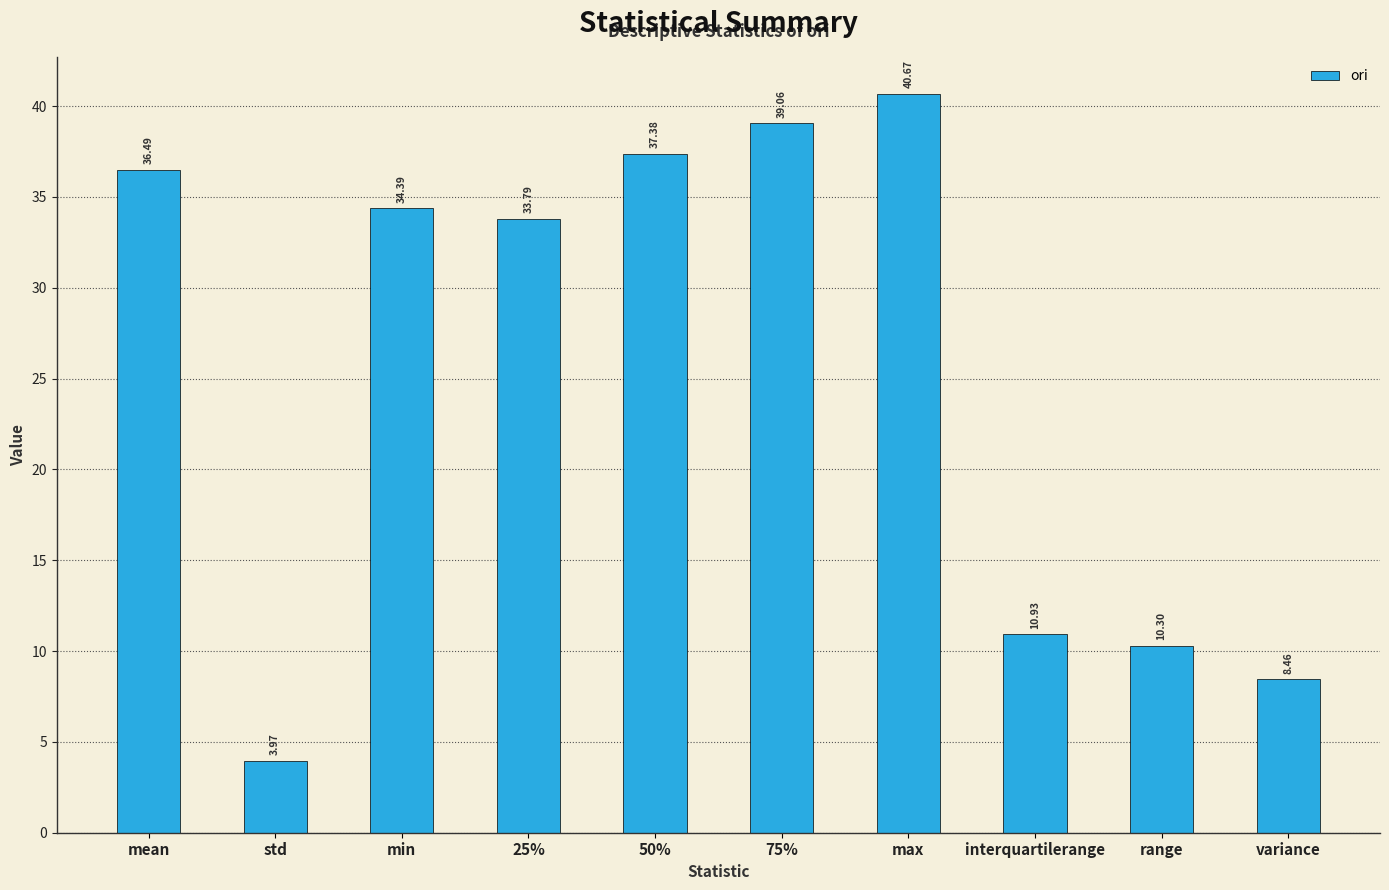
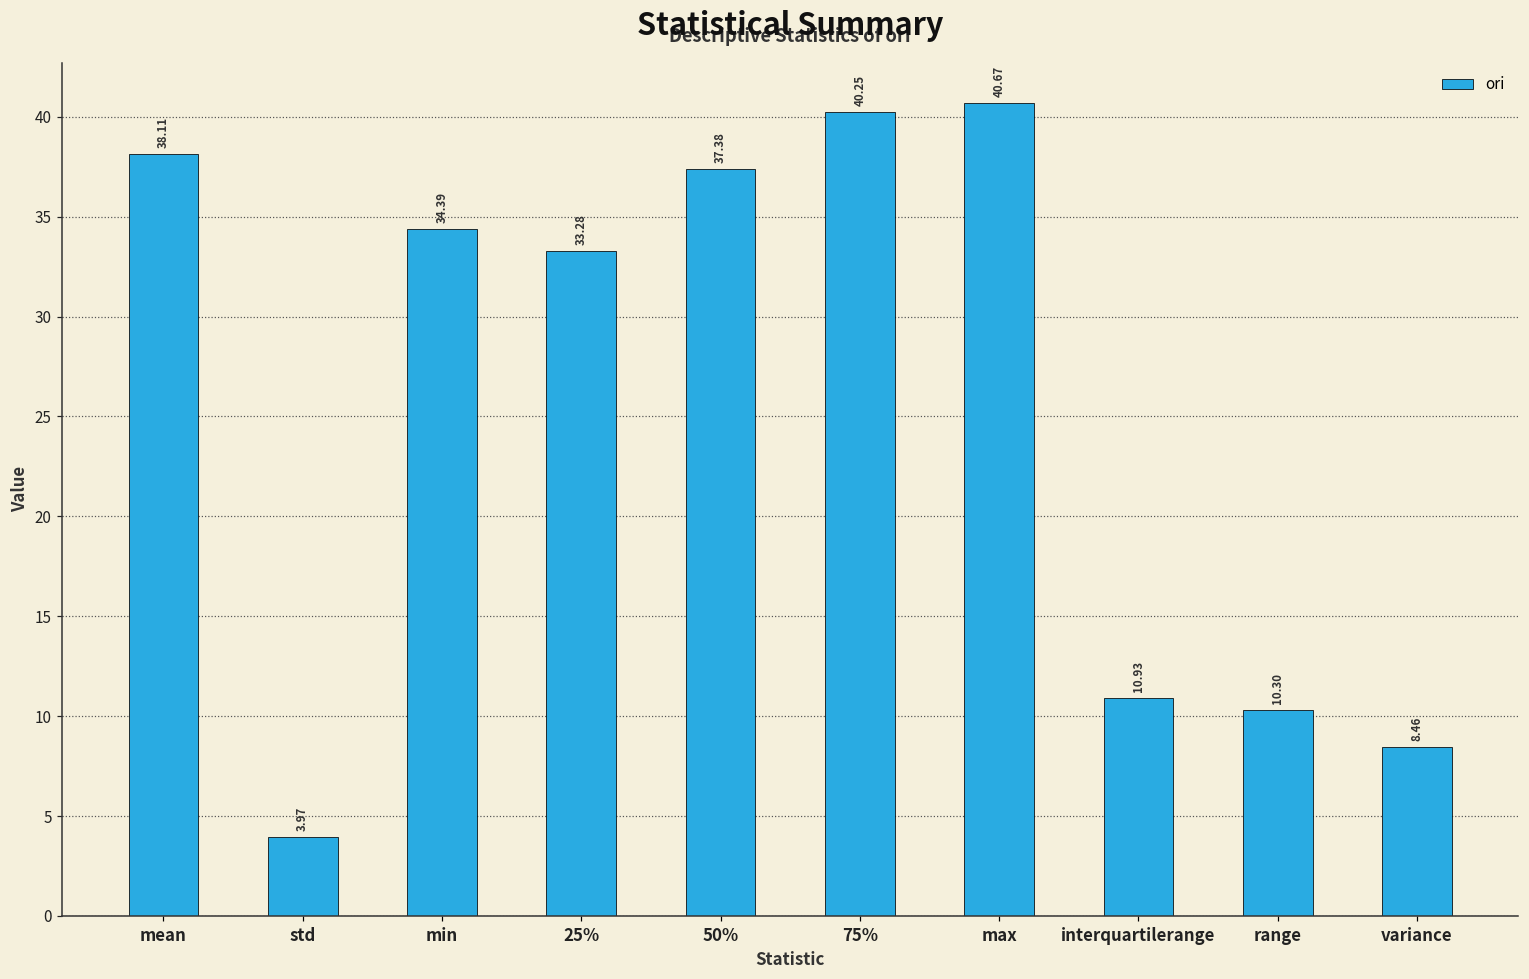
mean: 36.49 -> 38.11
25%: 33.79 -> 33.28
75%: 39.06 -> 40.25
